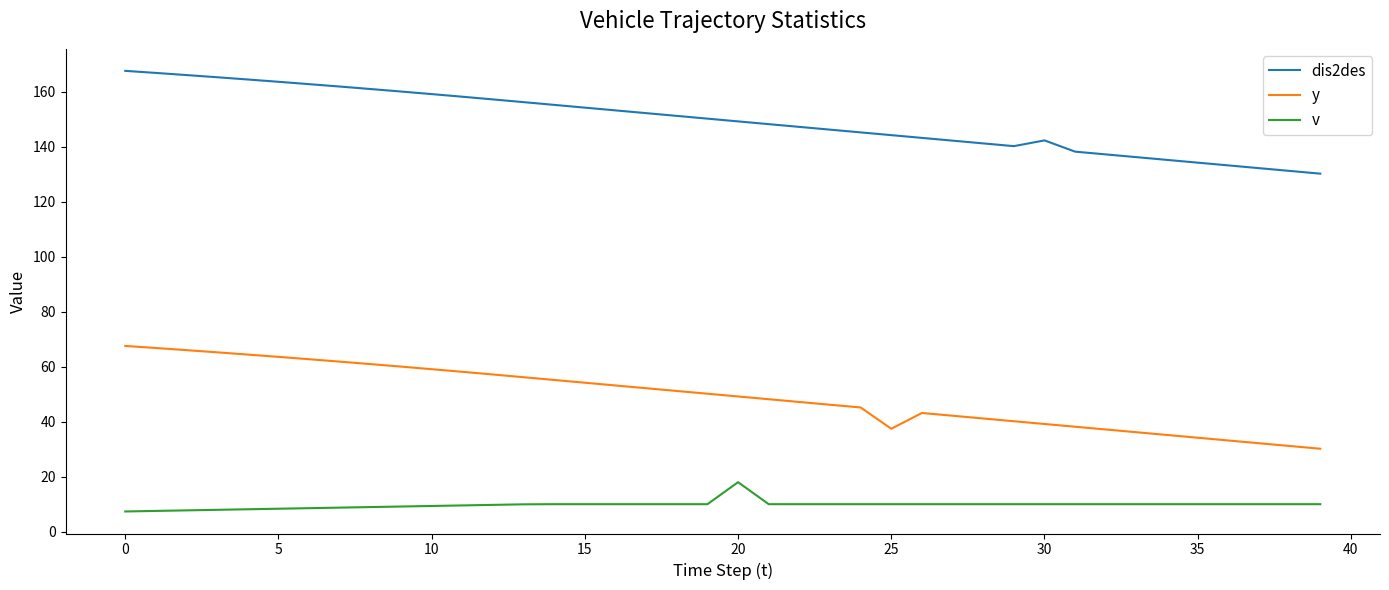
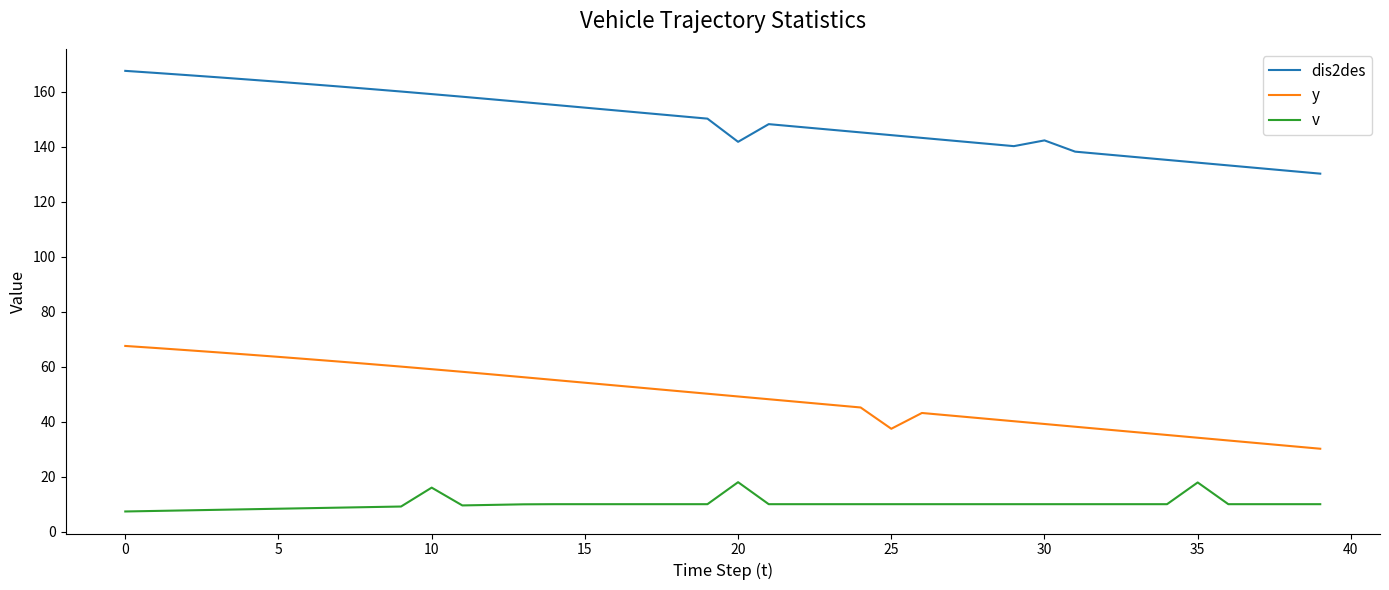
v, 10: 9 -> 16
dis2des, 20: 149 -> 142
v, 35: 10 -> 18
